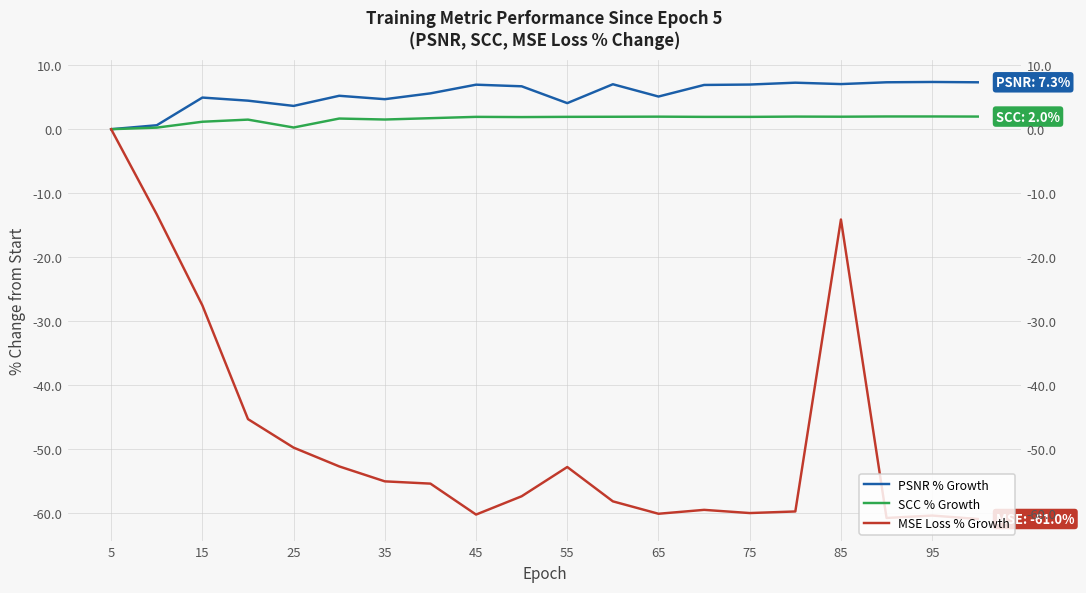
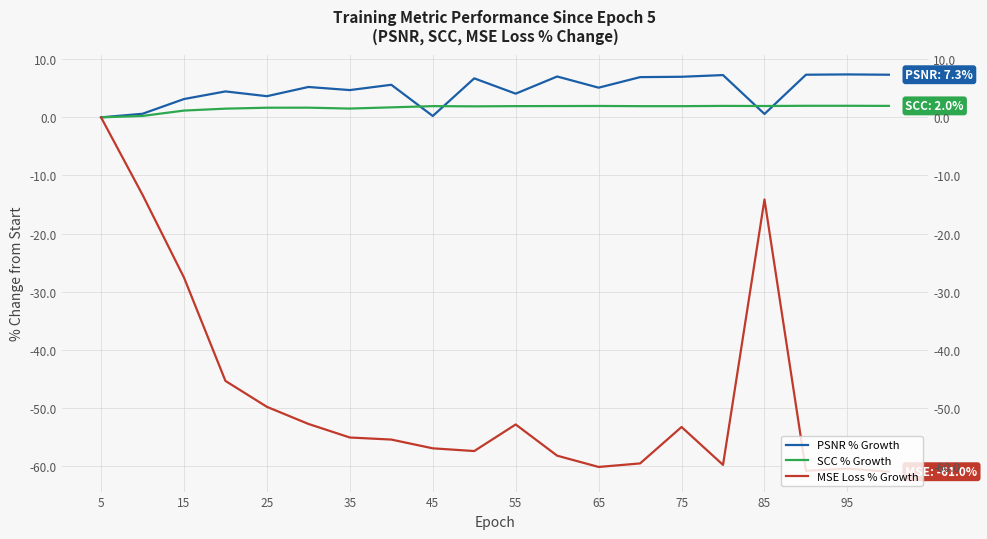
PSNR % Growth, 15: 5 -> 3
SCC % Growth, 25: 0 -> 2
PSNR % Growth, 45: 7 -> 0
MSE Loss % Growth, 45: -60 -> -57
MSE Loss % Growth, 75: -60 -> -53
PSNR % Growth, 85: 7 -> 1
